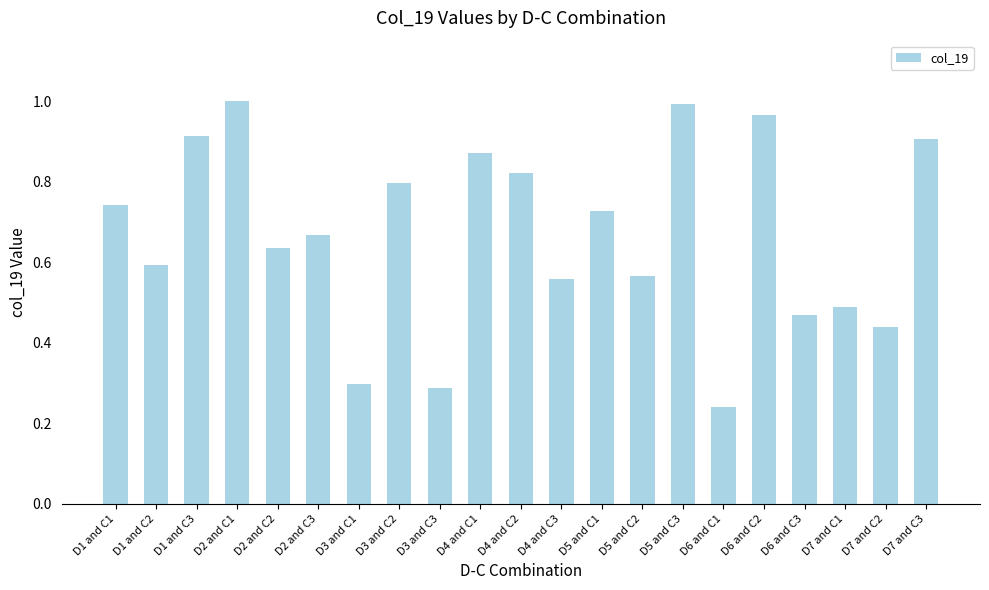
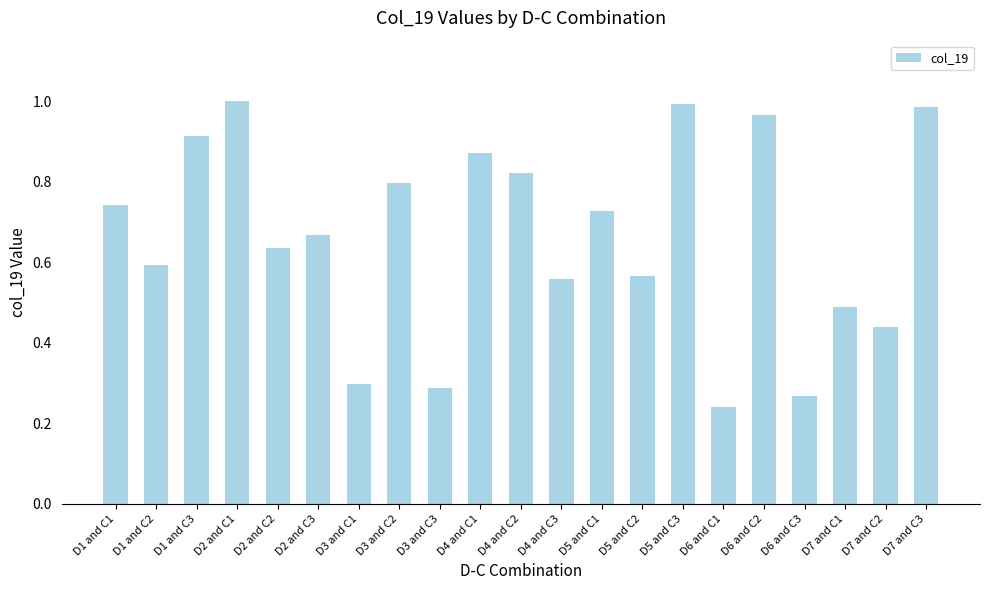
D6 and C3: 0.47 -> 0.27
D7 and C3: 0.90 -> 0.99
